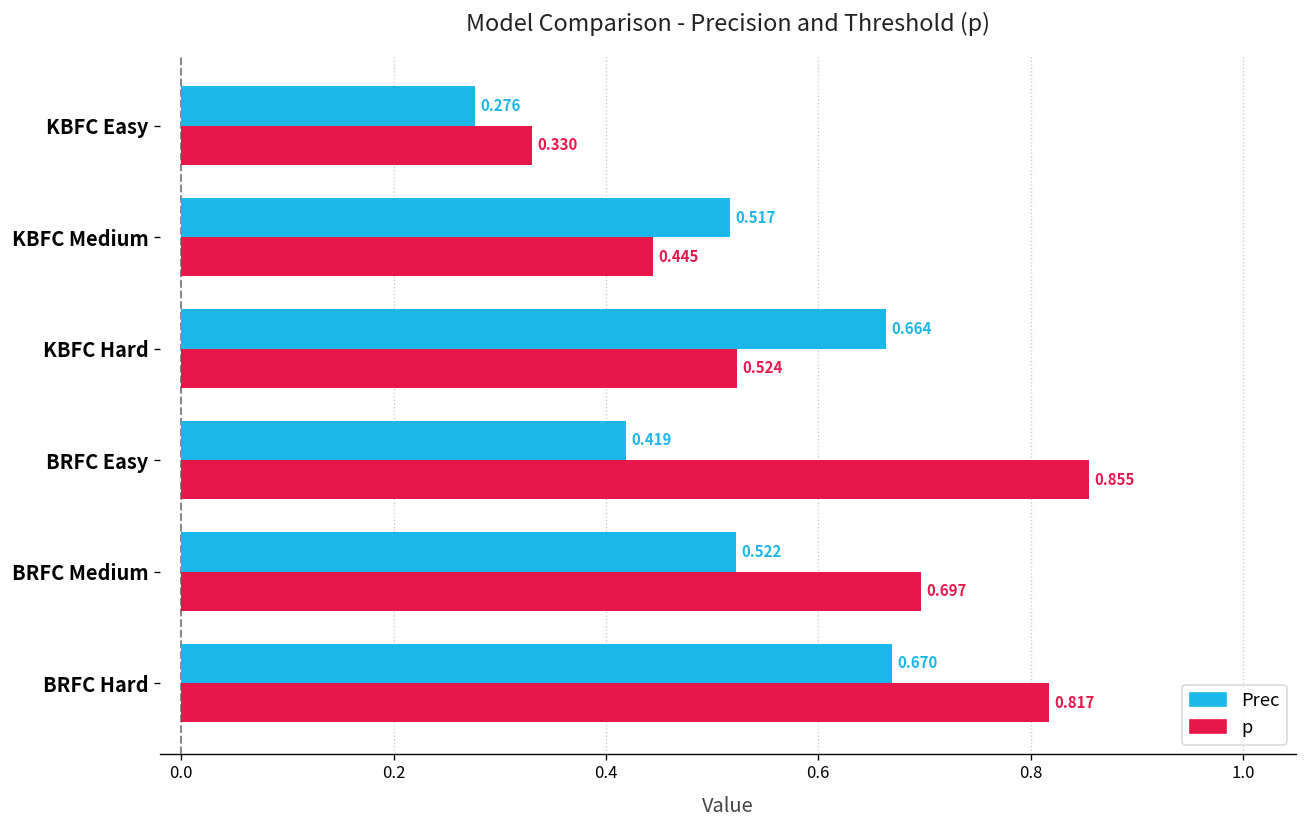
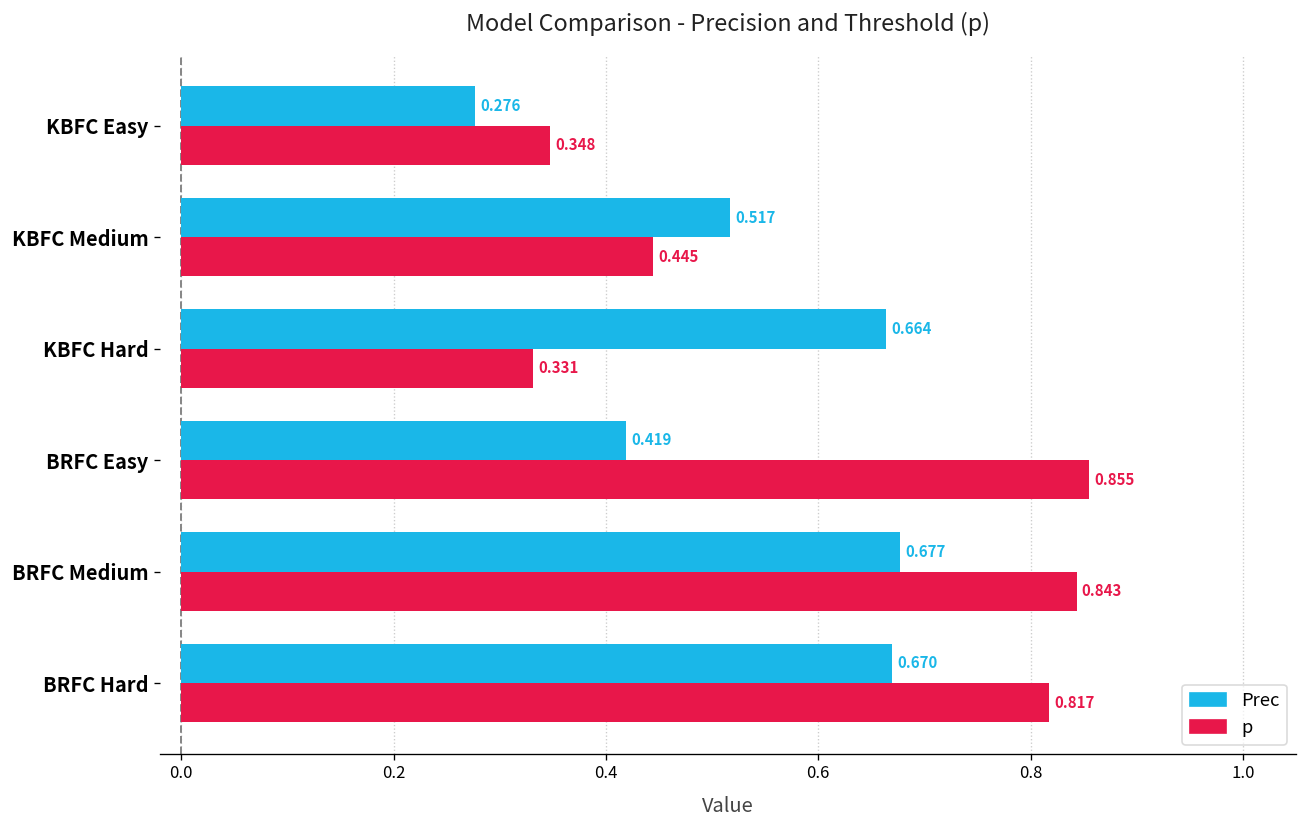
p, KBFC Easy: 0.330 -> 0.348
p, KBFC Hard: 0.524 -> 0.331
Prec, BRFC Medium: 0.522 -> 0.677
p, BRFC Medium: 0.697 -> 0.843
